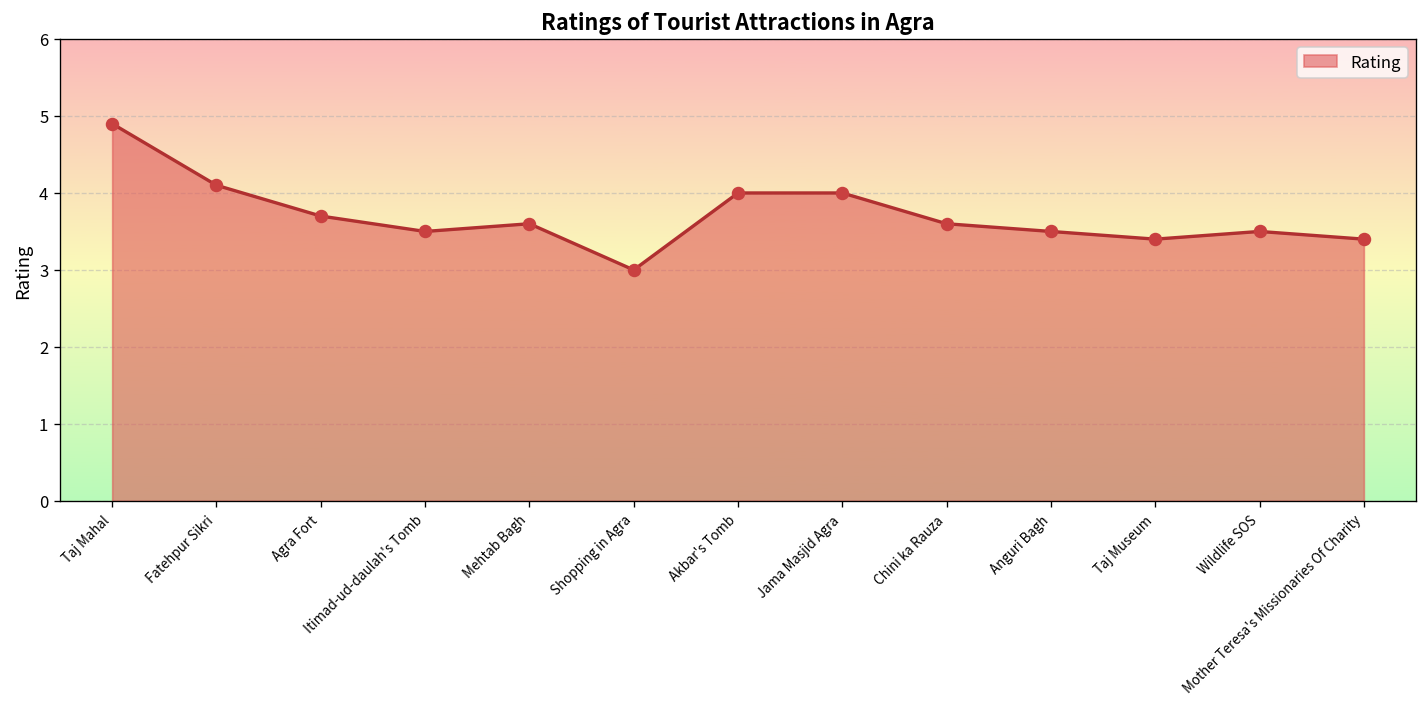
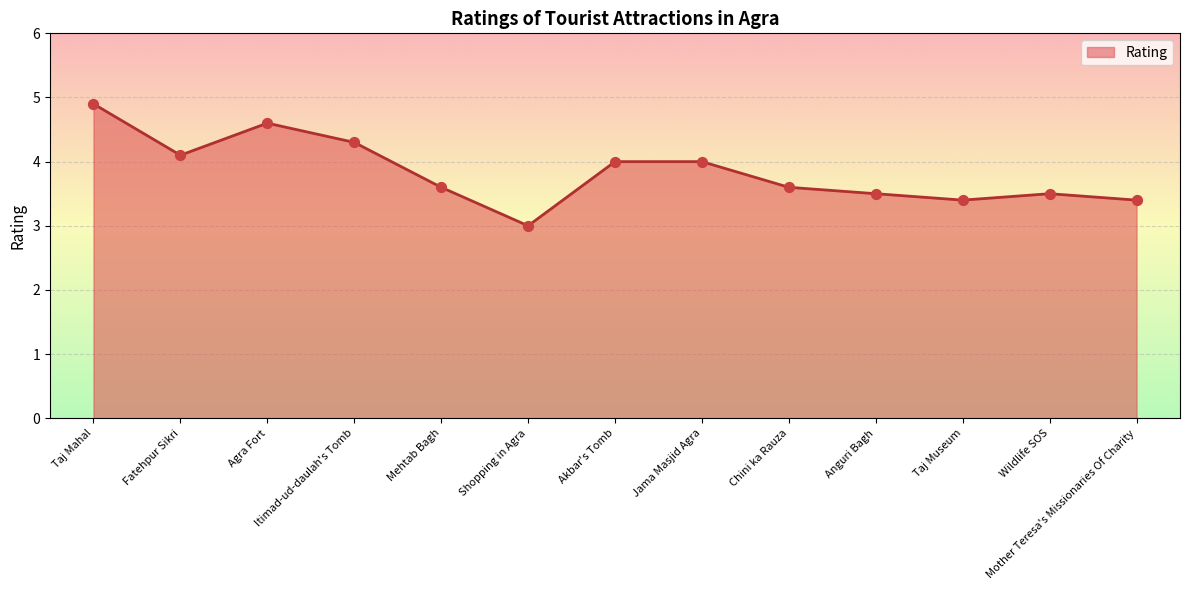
Agra Fort: 3.7 -> 4.6
Itimad-ud-daulah's Tomb: 3.5 -> 4.3
